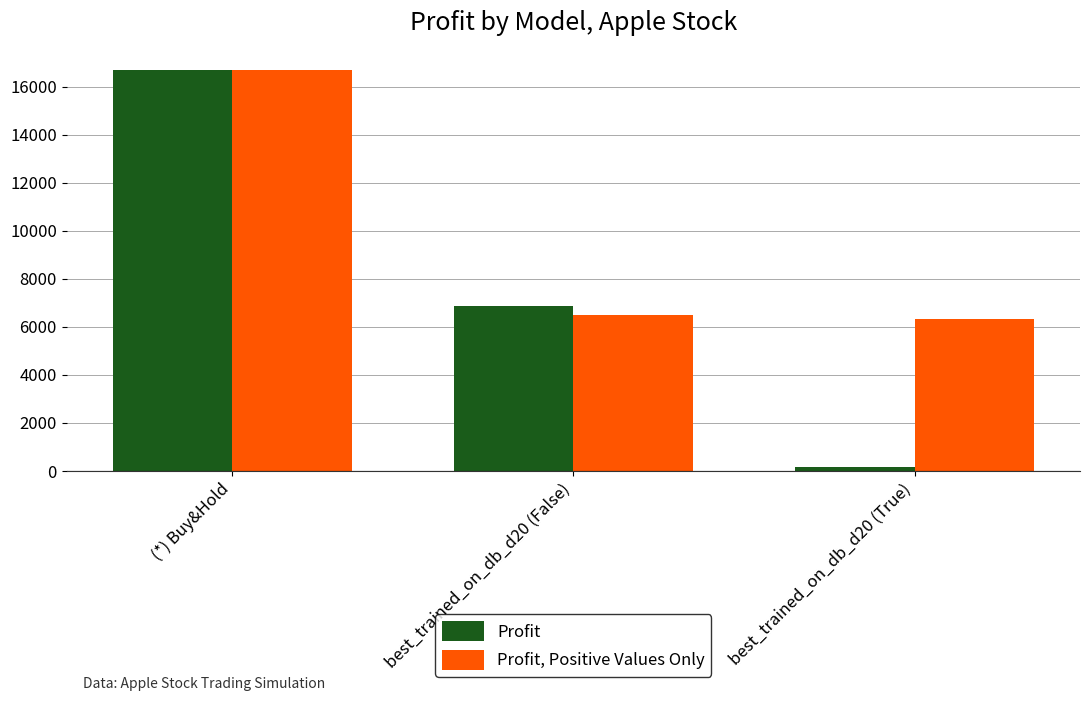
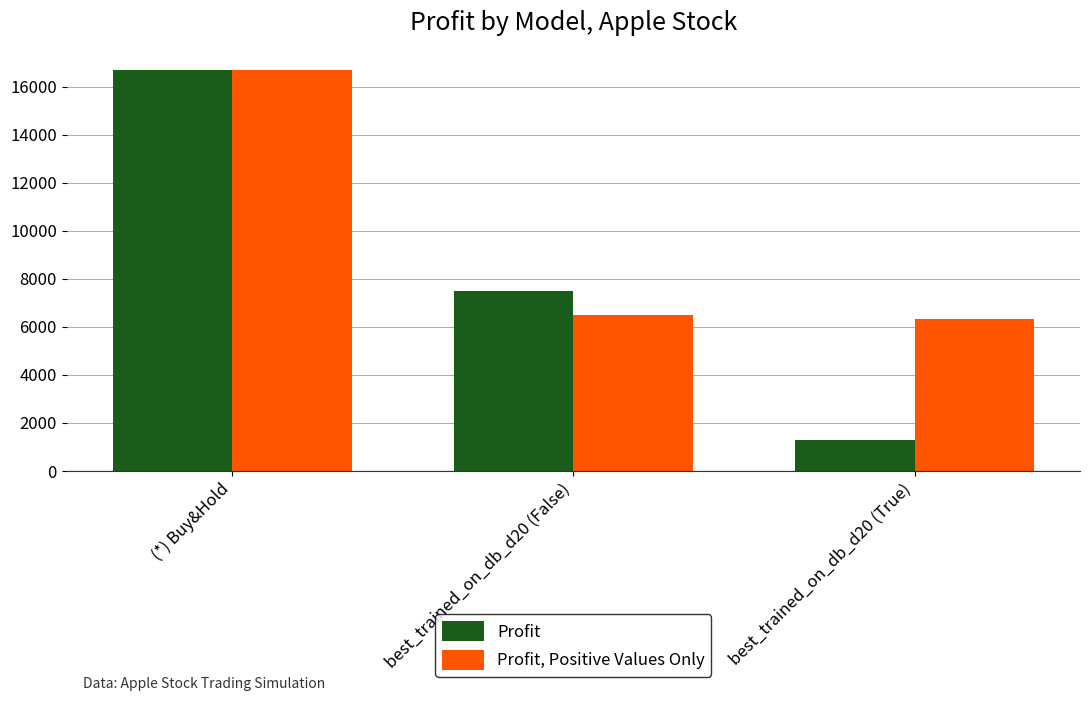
Profit, best_trained_on_db_d20 (False): 6900 -> 7500
Profit, best_trained_on_db_d20 (True): 200 -> 1300
